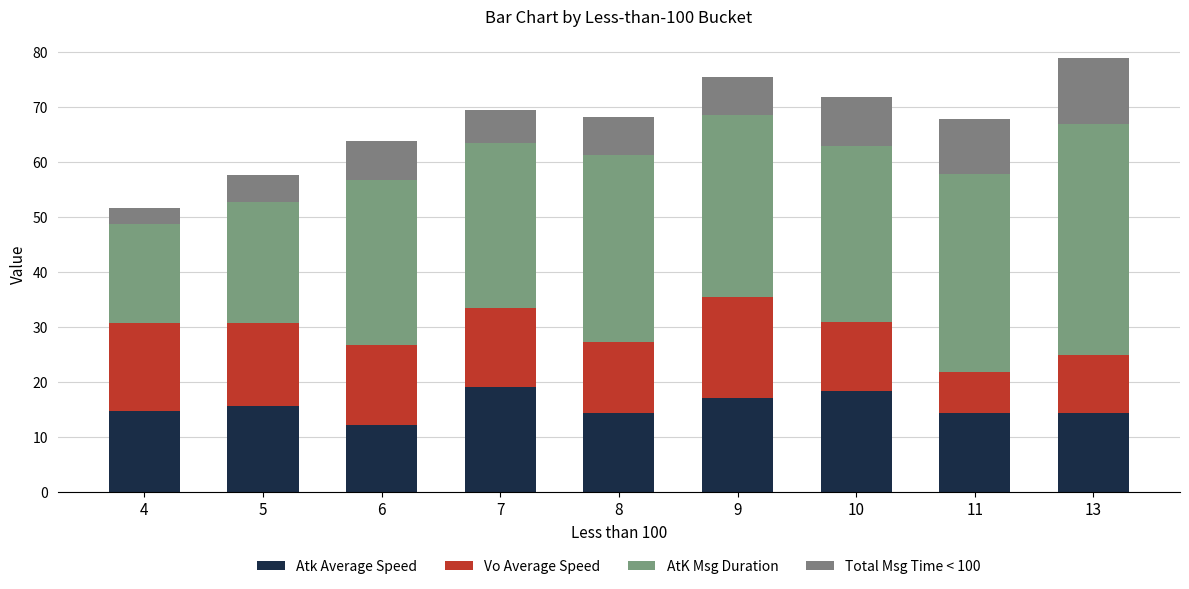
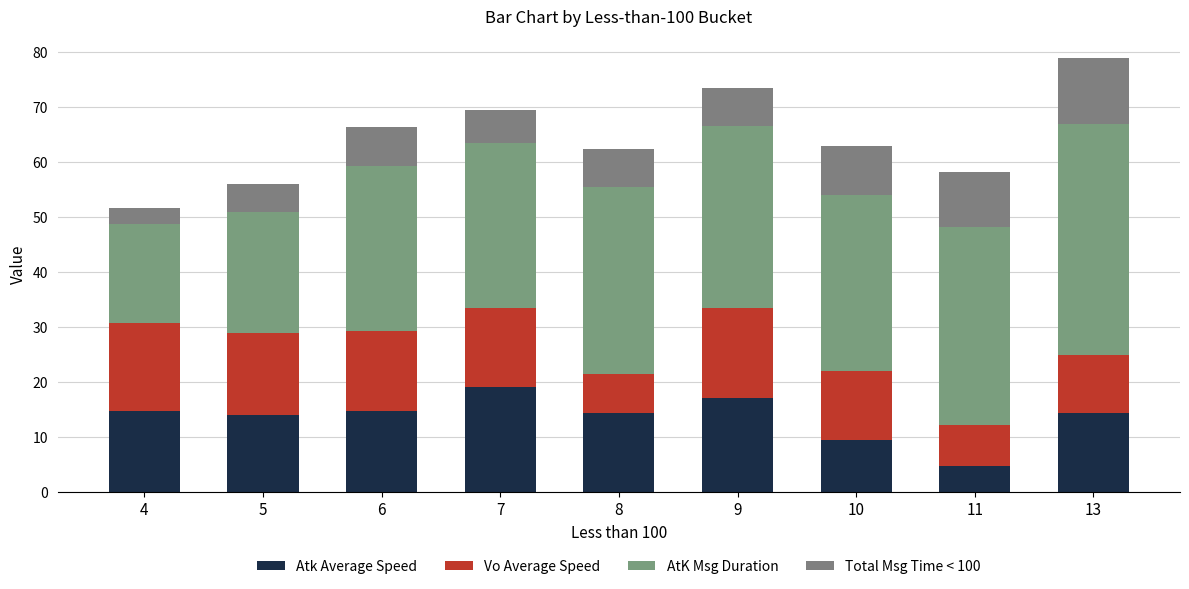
Atk Average Speed, 5: 16 -> 14
Atk Average Speed, 6: 12 -> 15
Vo Average Speed, 8: 13 -> 7
Vo Average Speed, 9: 18 -> 16
Atk Average Speed, 10: 18 -> 10
Atk Average Speed, 11: 14 -> 5
